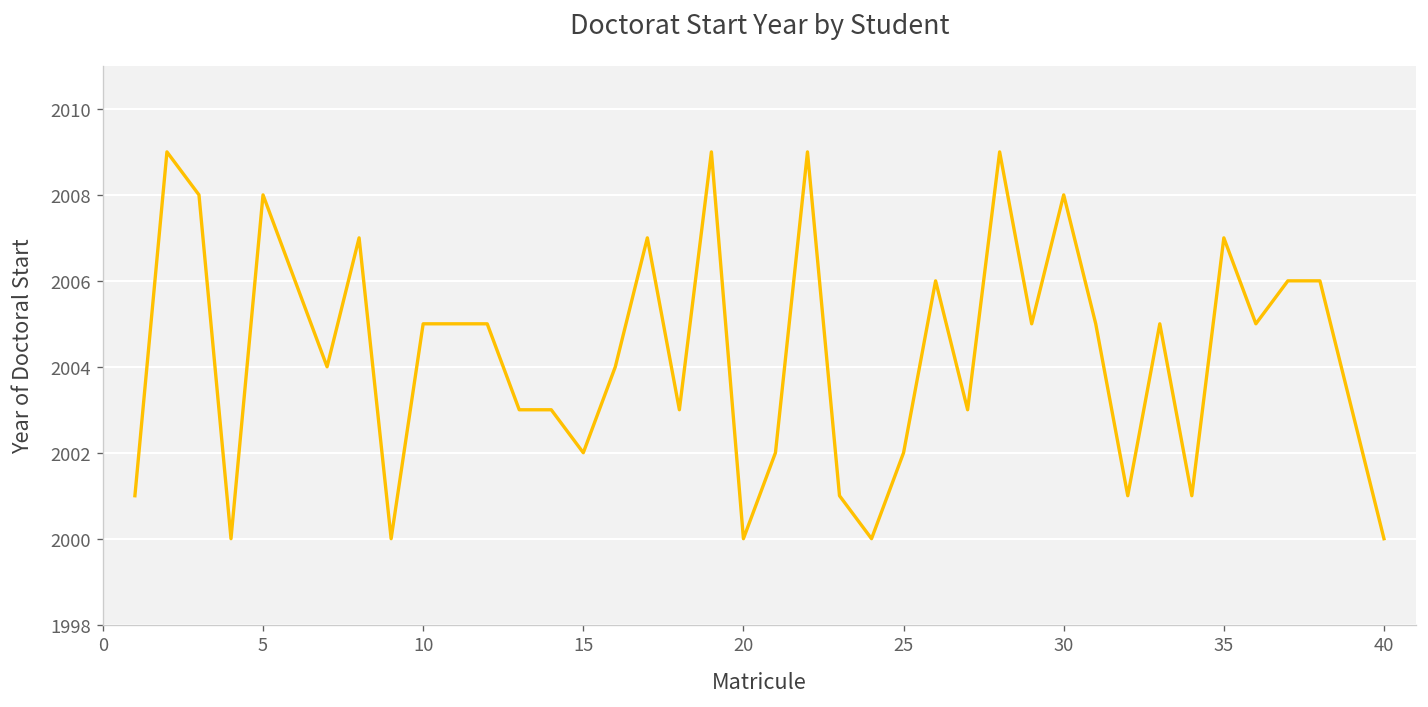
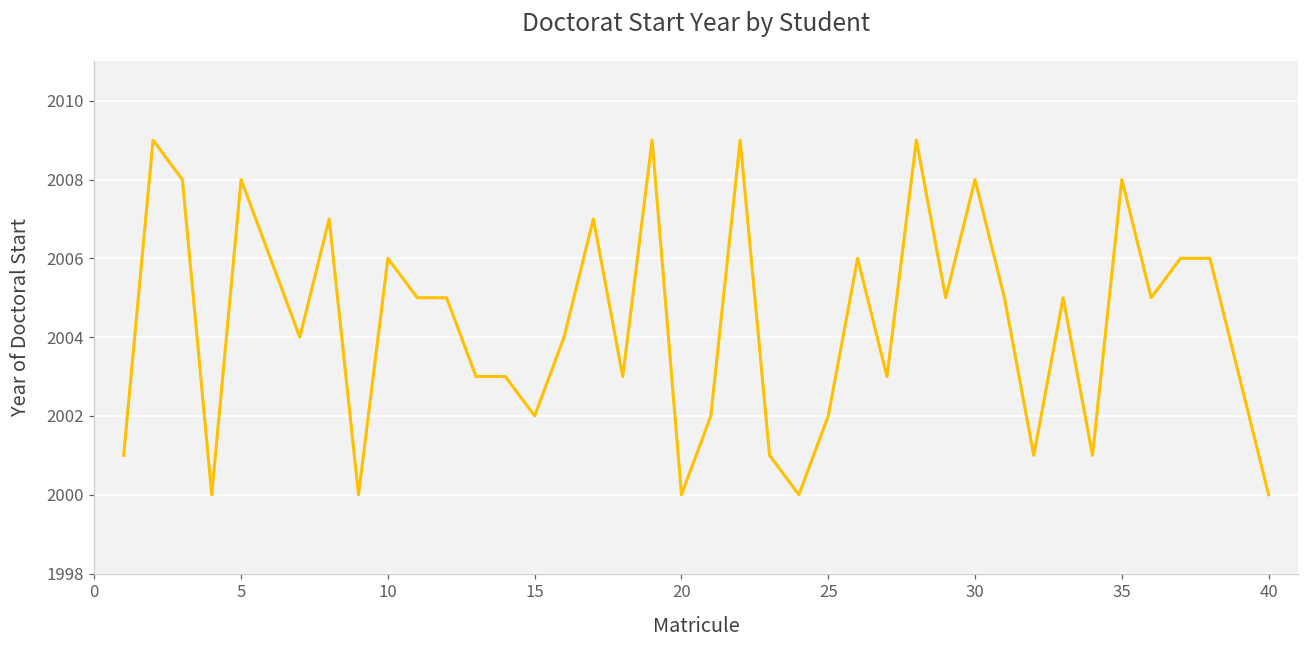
10: 2005 -> 2006
35: 2007 -> 2008
